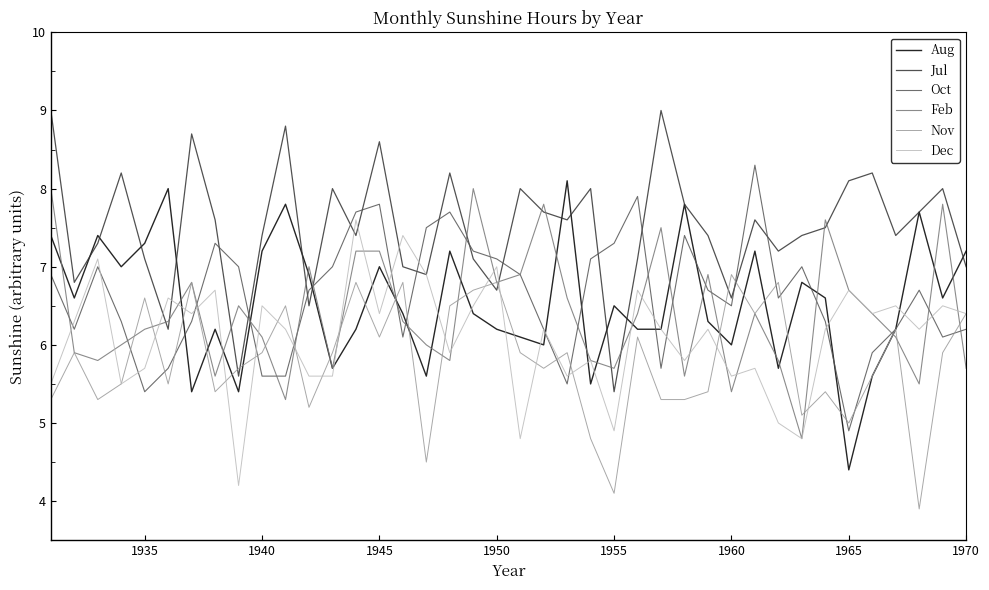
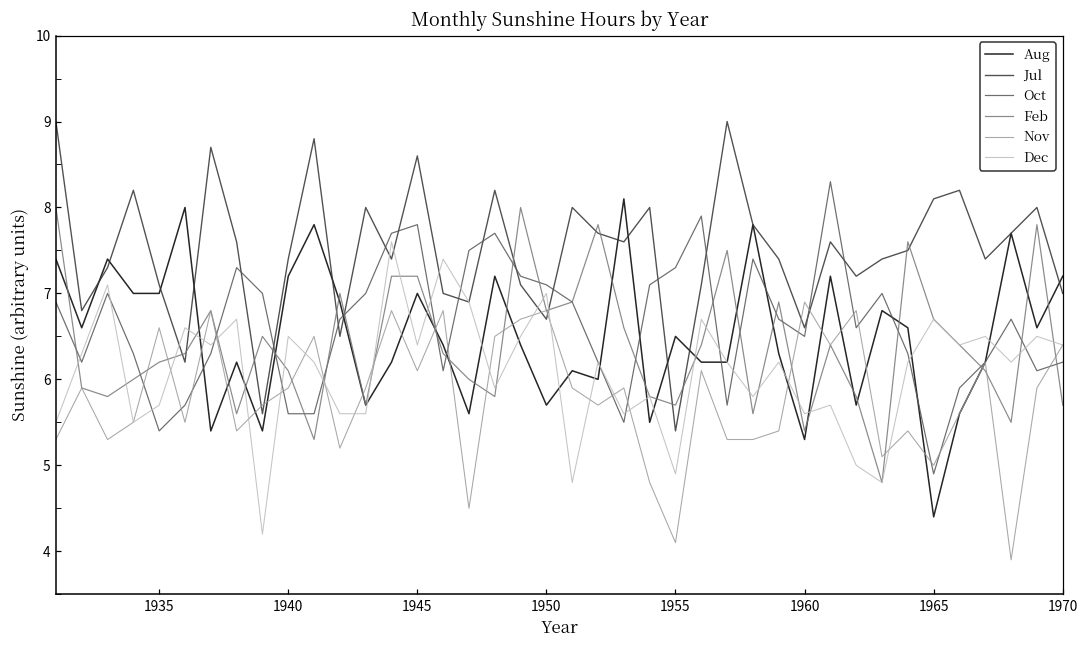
Aug, 1935: 7.3 -> 7.0
Aug, 1950: 6.2 -> 5.7
Aug, 1960: 6.0 -> 5.3
